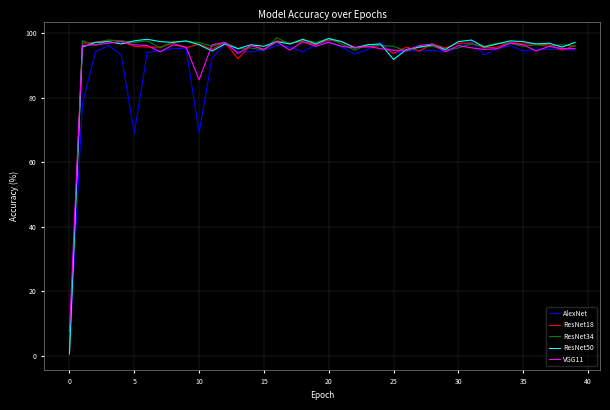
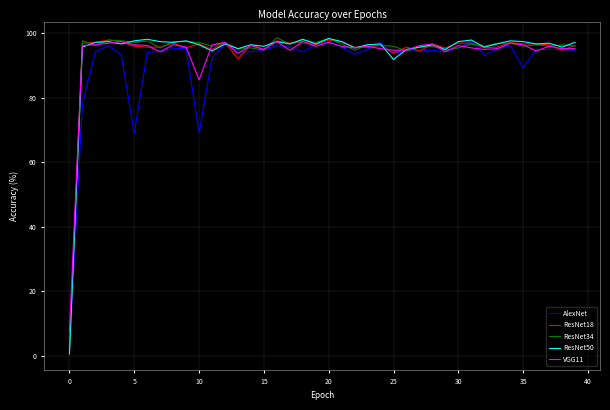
AlexNet, 35: 94 -> 89
